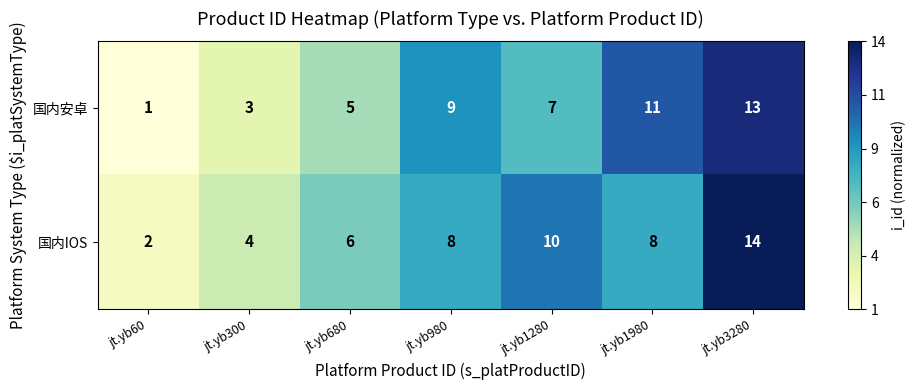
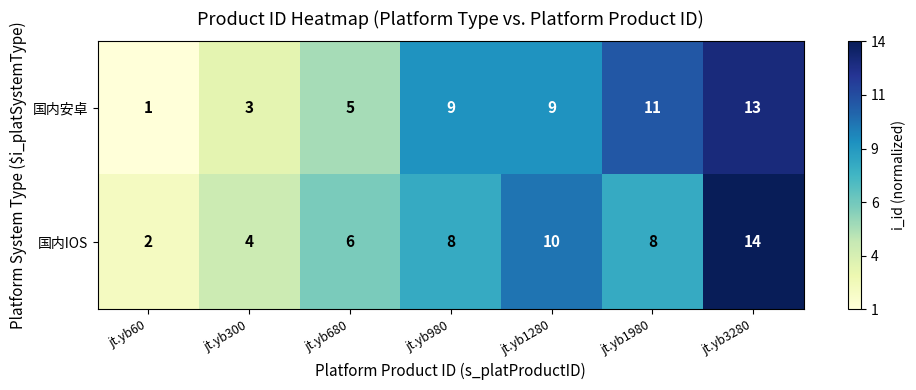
国内安卓, jt.yb1280: 7 -> 9
